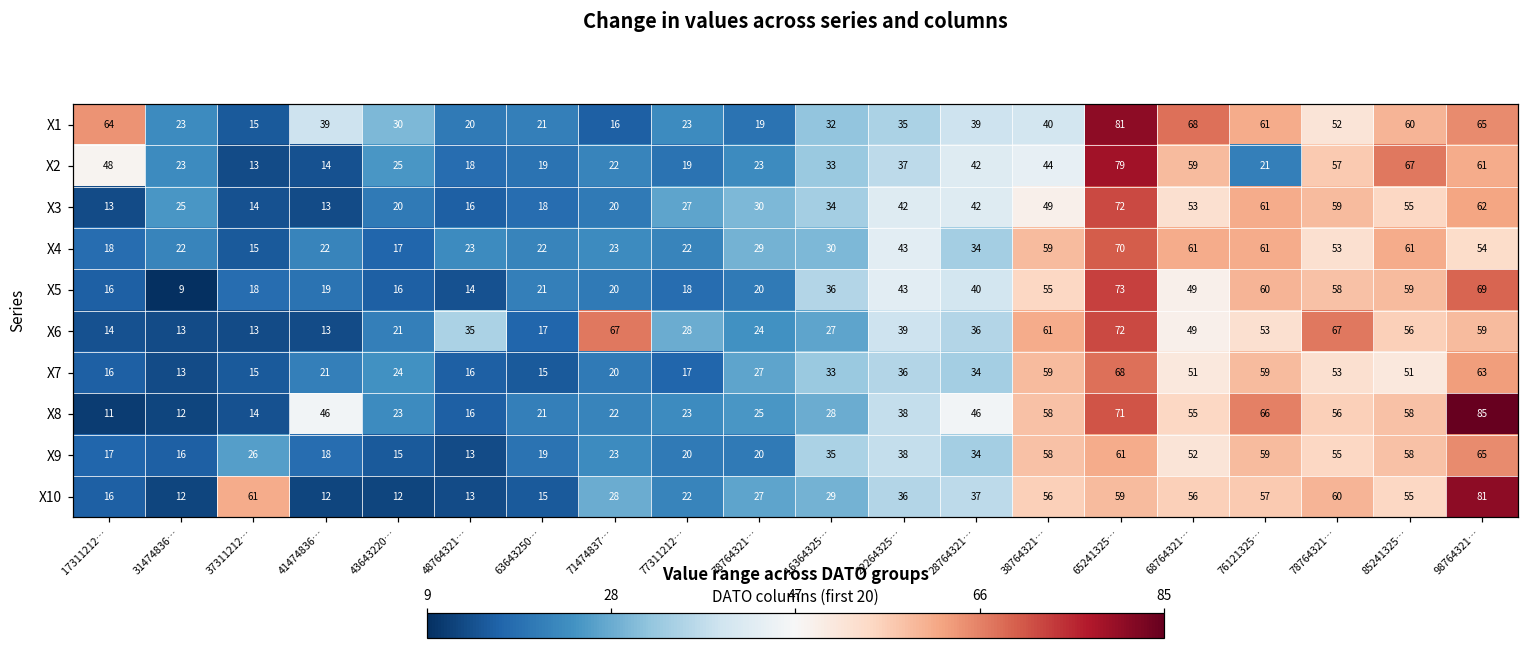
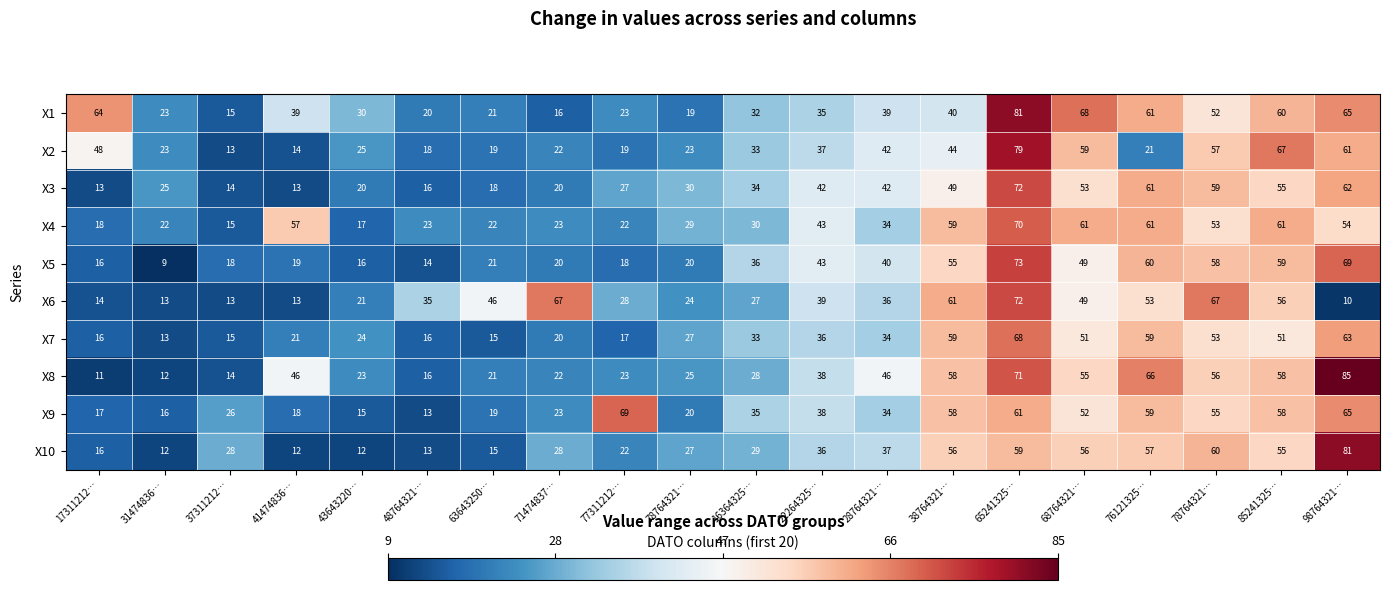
X4, 41474836…: 22 -> 57
X6, 63643250…: 17 -> 46
X6, 98764321…: 59 -> 10
X9, 77311212…: 20 -> 69
X10, 37311212…: 61 -> 28
